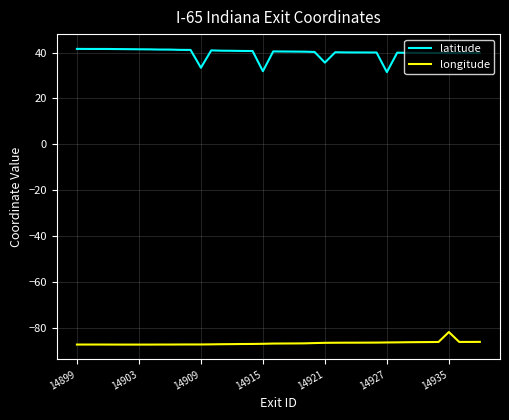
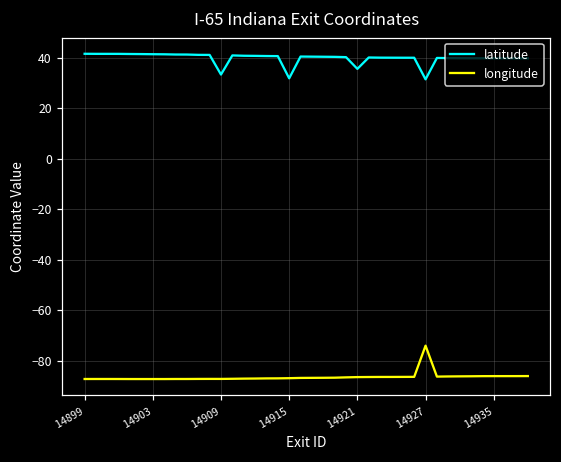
longitude, 14927: -86 -> -74
longitude, 14935: -82 -> -86
